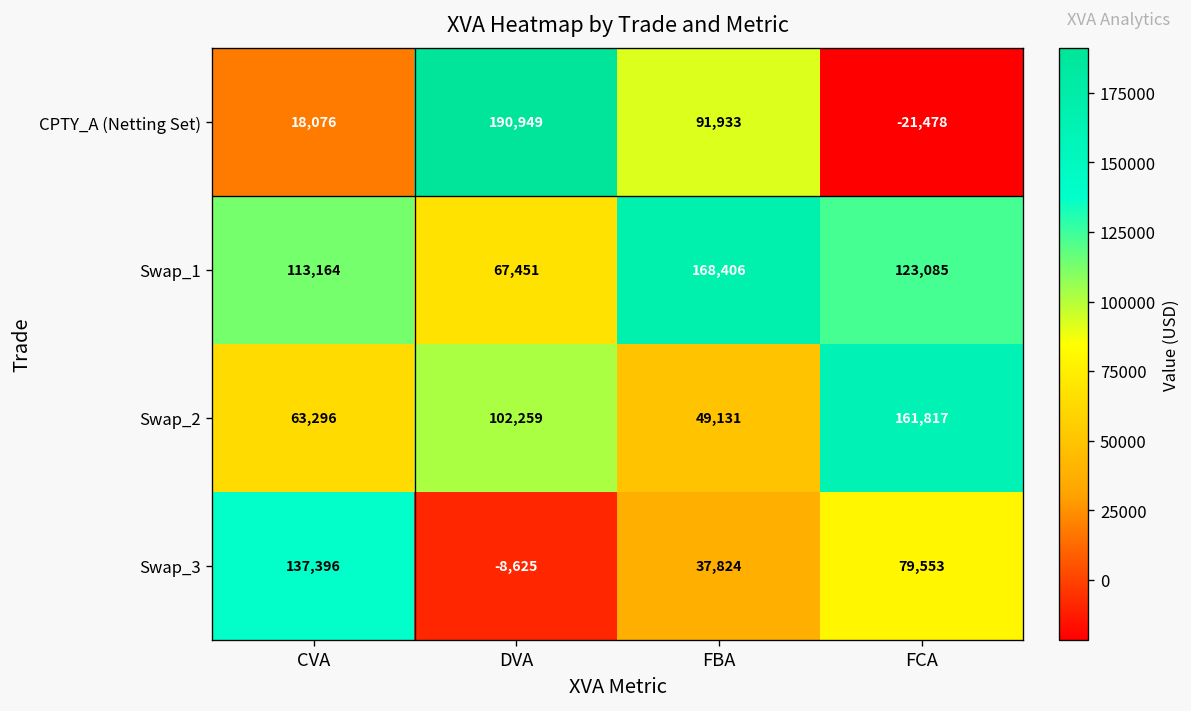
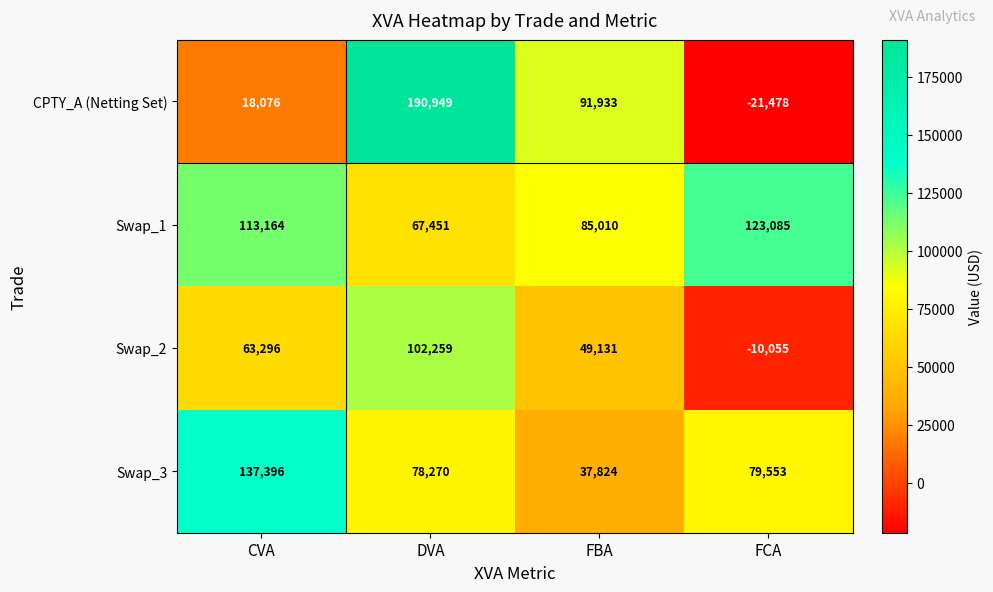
Swap_1, FBA: 168,406 -> 85,010
Swap_2, FCA: 161,817 -> -10,055
Swap_3, DVA: -8,625 -> 78,270
